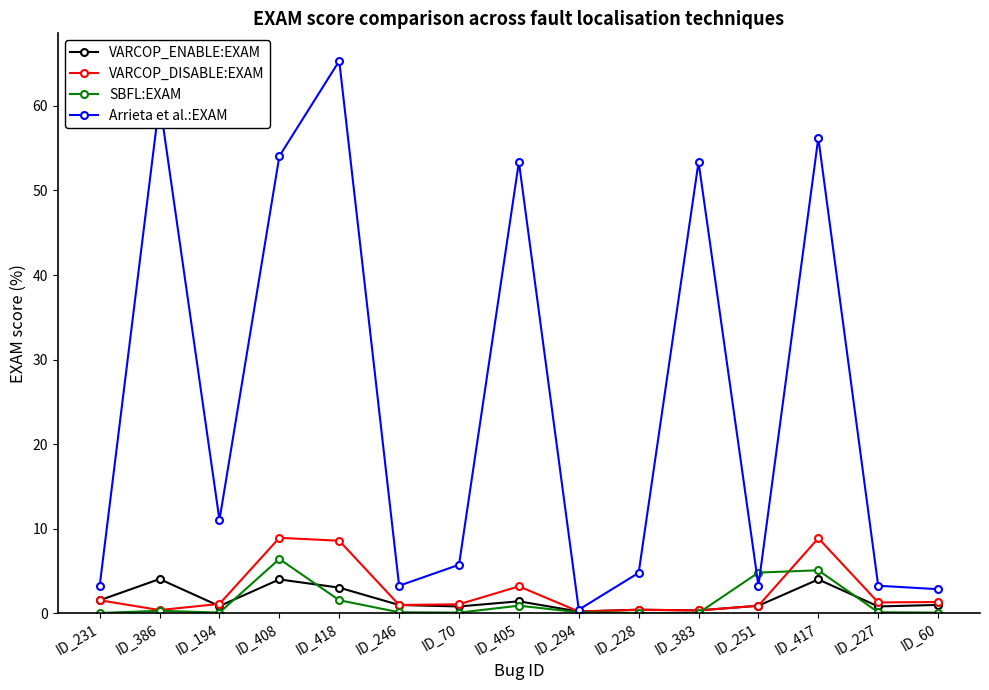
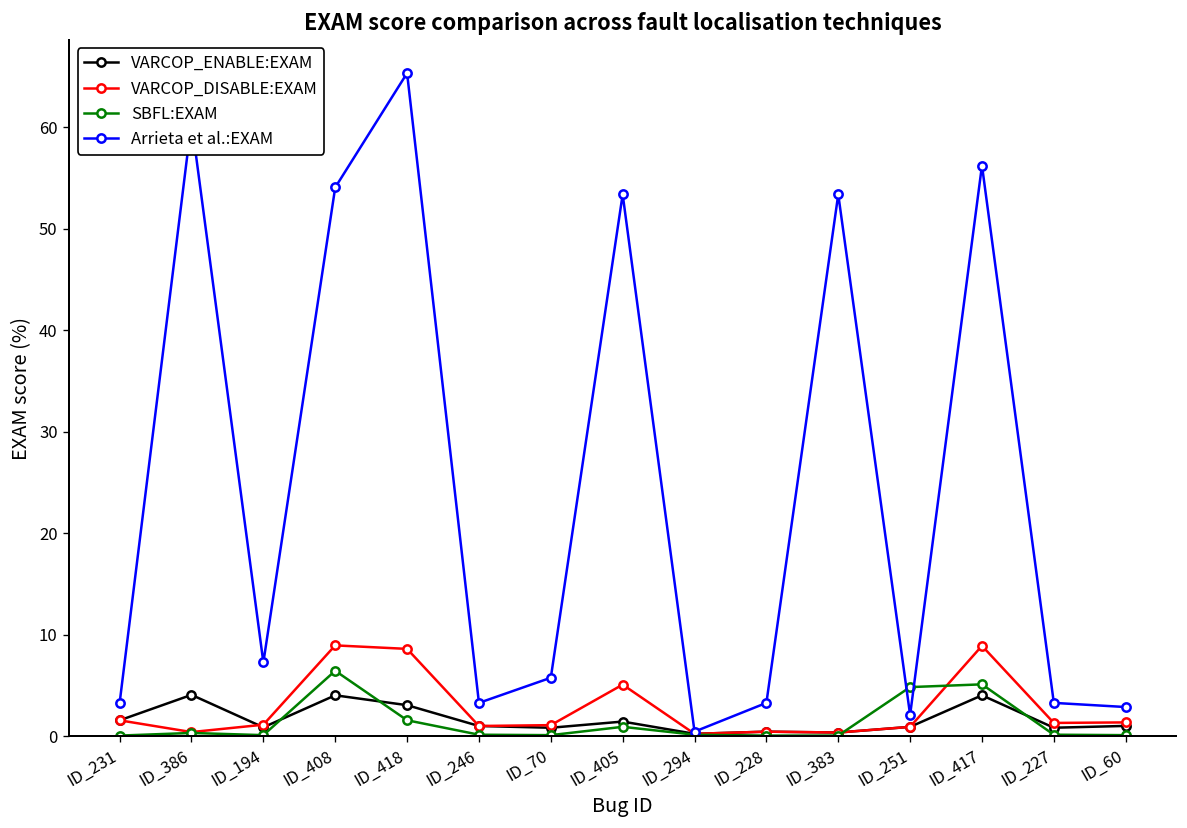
Arrieta et al.:EXAM, ID_194: 11 -> 7
VARCOP_DISABLE:EXAM, ID_405: 3 -> 5
Arrieta et al.:EXAM, ID_228: 5 -> 3
Arrieta et al.:EXAM, ID_251: 3 -> 2
